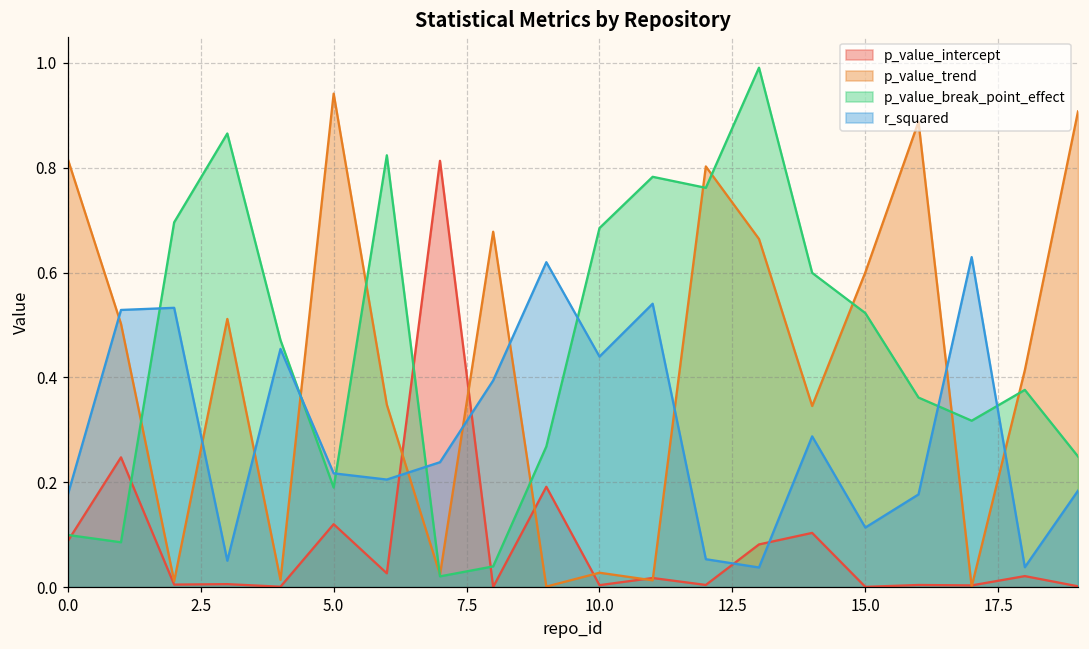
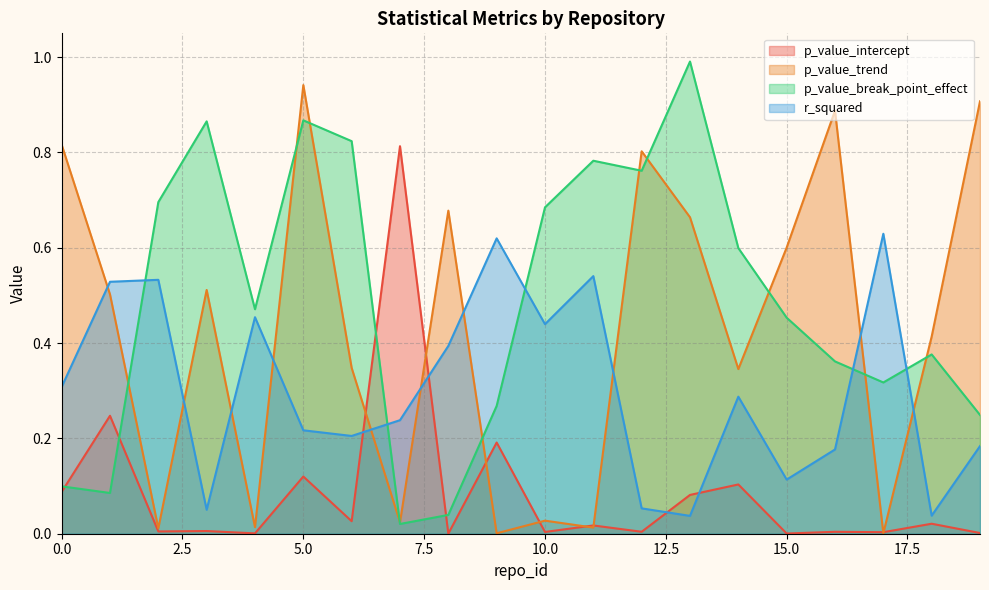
r_squared, 0.0: 0.18 -> 0.31
p_value_break_point_effect, 5.0: 0.19 -> 0.87
p_value_break_point_effect, 15.0: 0.52 -> 0.45
